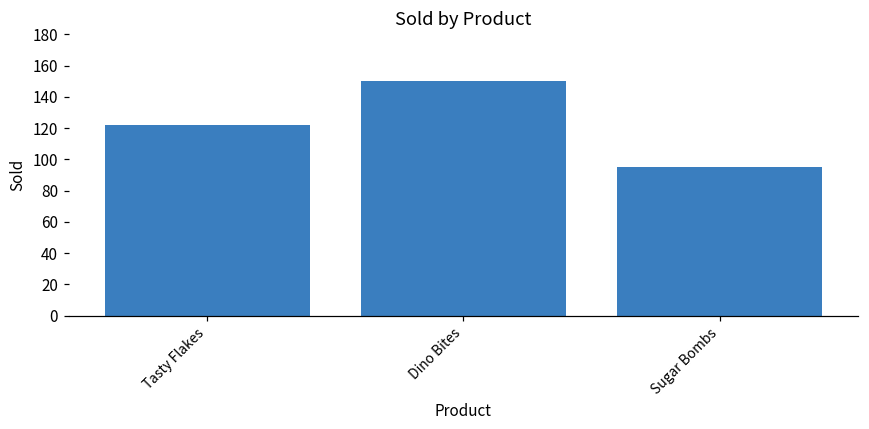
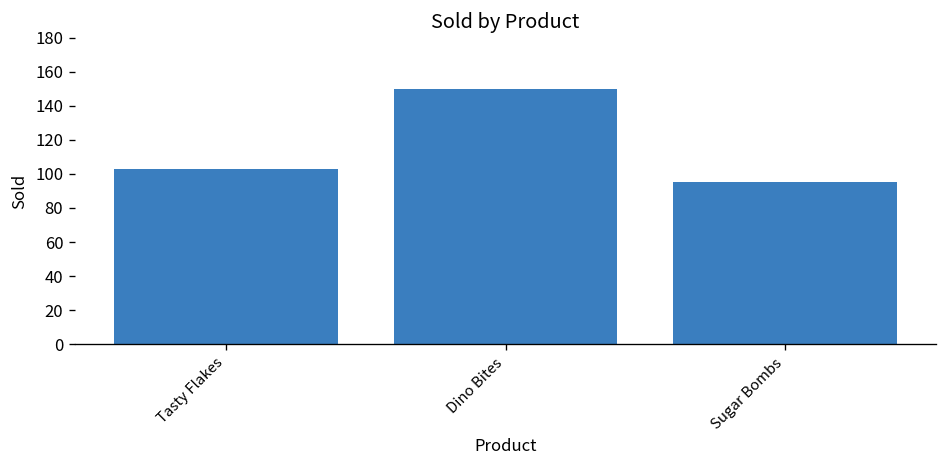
Tasty Flakes: 122 -> 103
